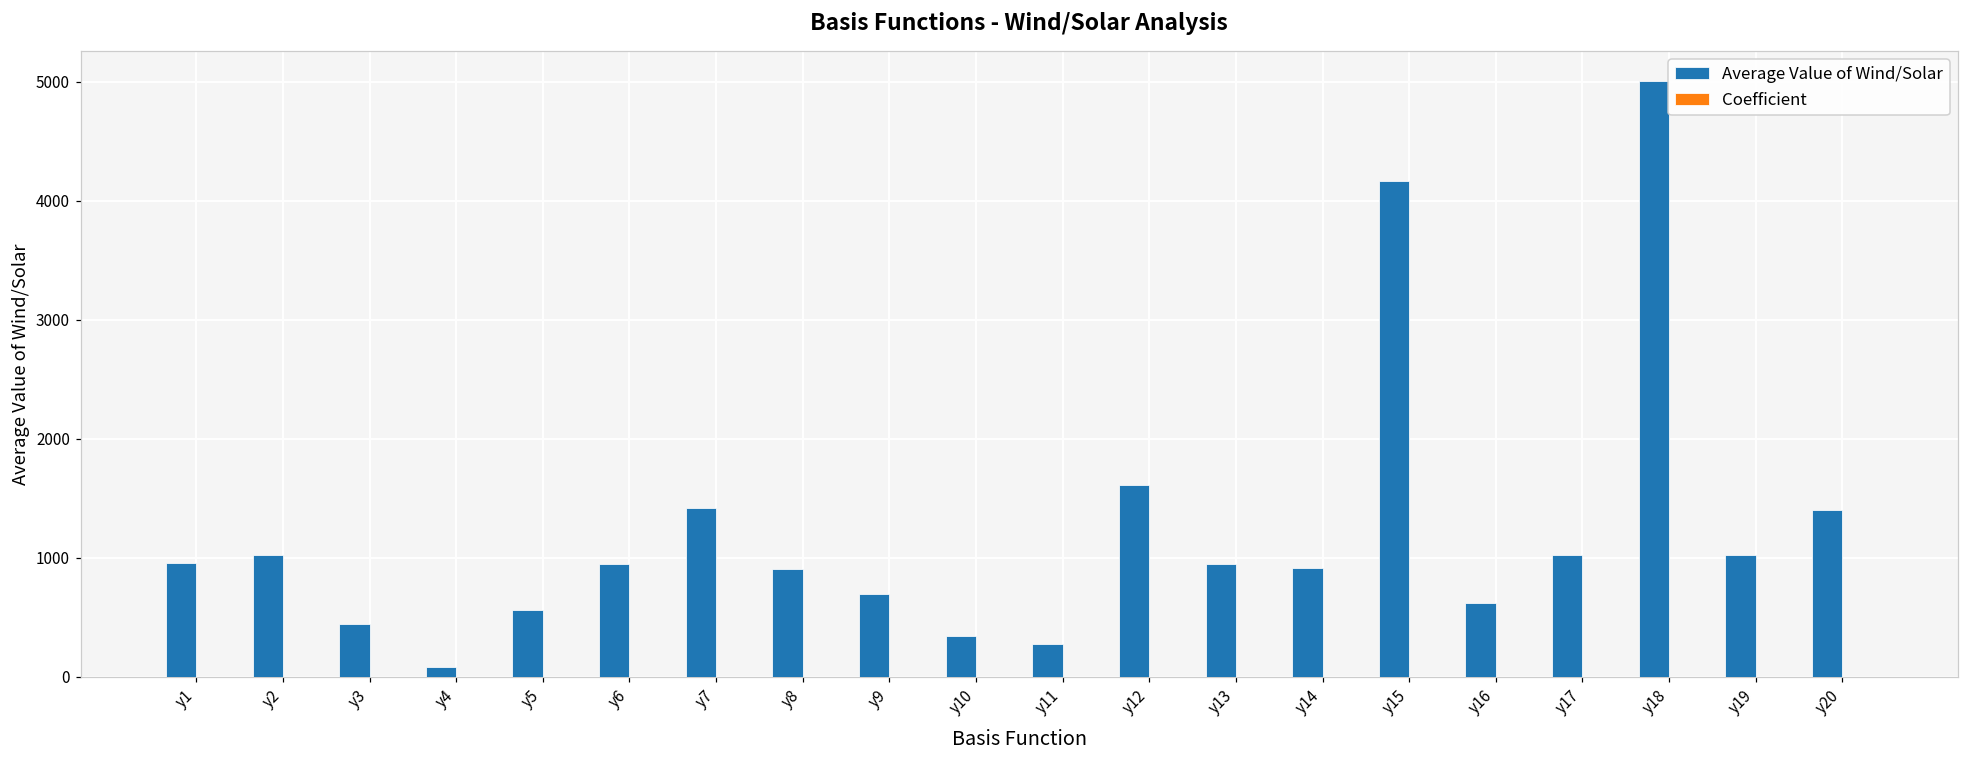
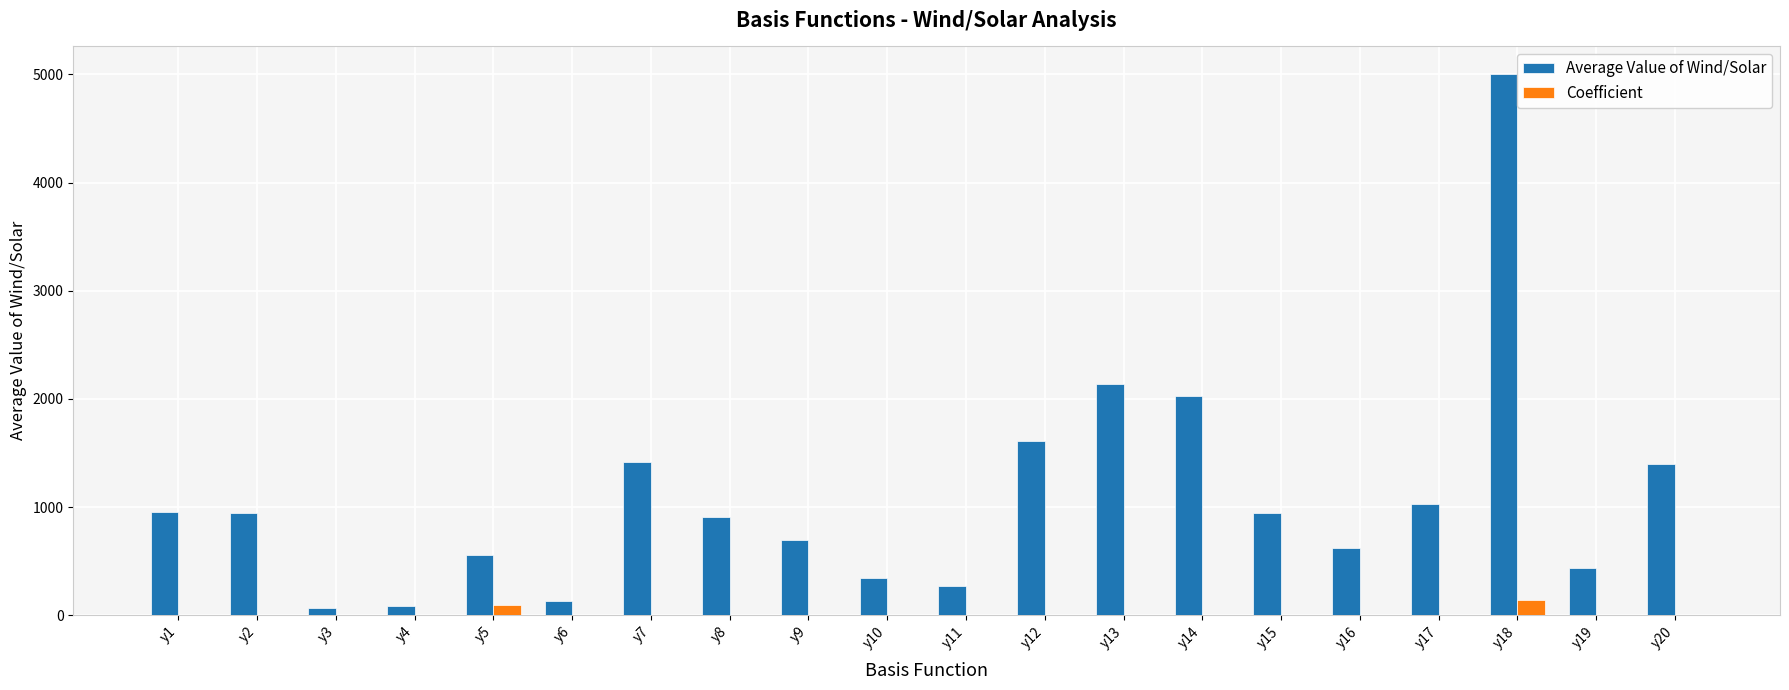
Average Value of Wind/Solar, y2: 1030 -> 940
Average Value of Wind/Solar, y3: 440 -> 70
Coefficient, y5: 0 -> 100
Average Value of Wind/Solar, y6: 950 -> 130
Average Value of Wind/Solar, y13: 950 -> 2140
Average Value of Wind/Solar, y14: 920 -> 2030
Average Value of Wind/Solar, y15: 4170 -> 950
Coefficient, y18: 0 -> 140
Average Value of Wind/Solar, y19: 1020 -> 440
